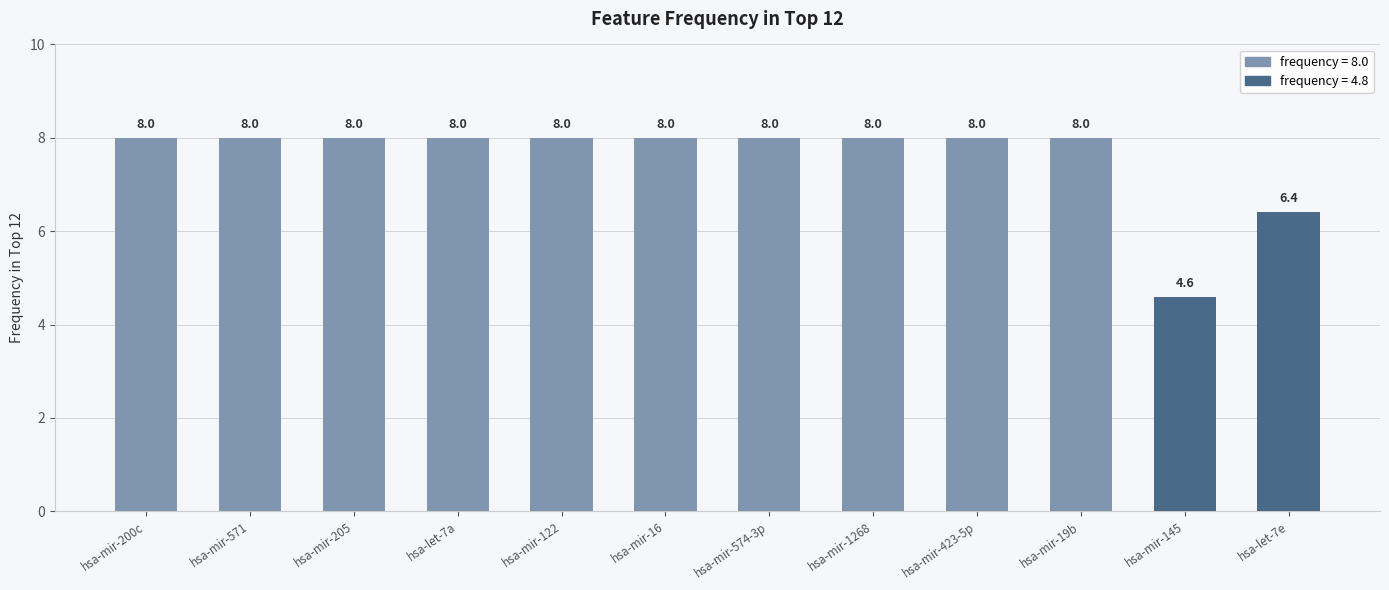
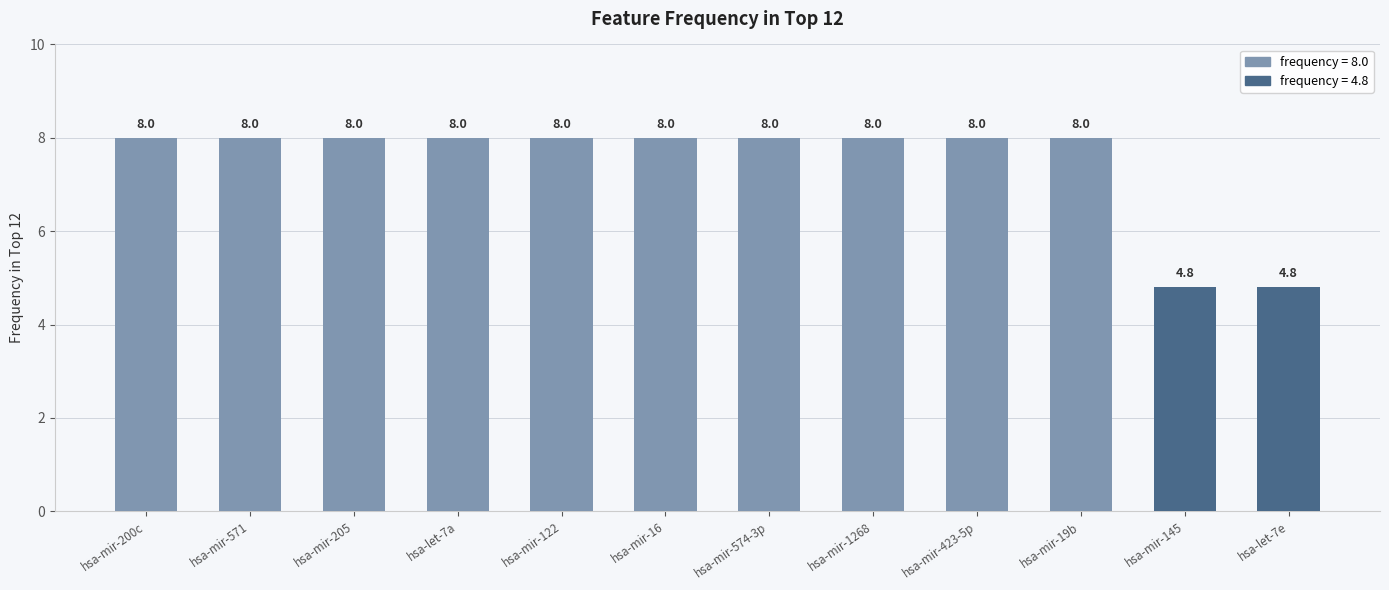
hsa-mir-145: 4.6 -> 4.8
hsa-let-7e: 6.4 -> 4.8
